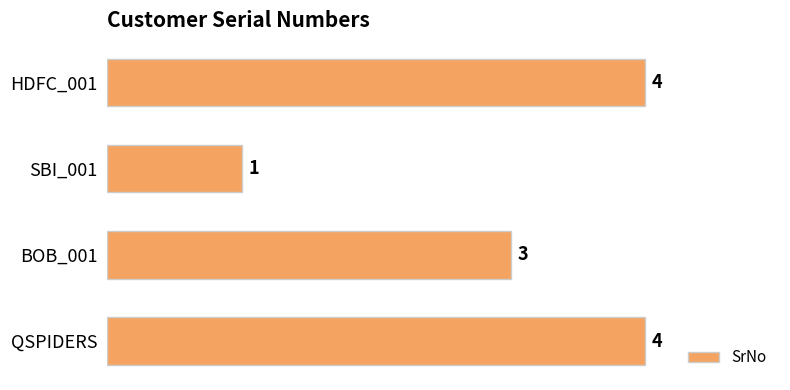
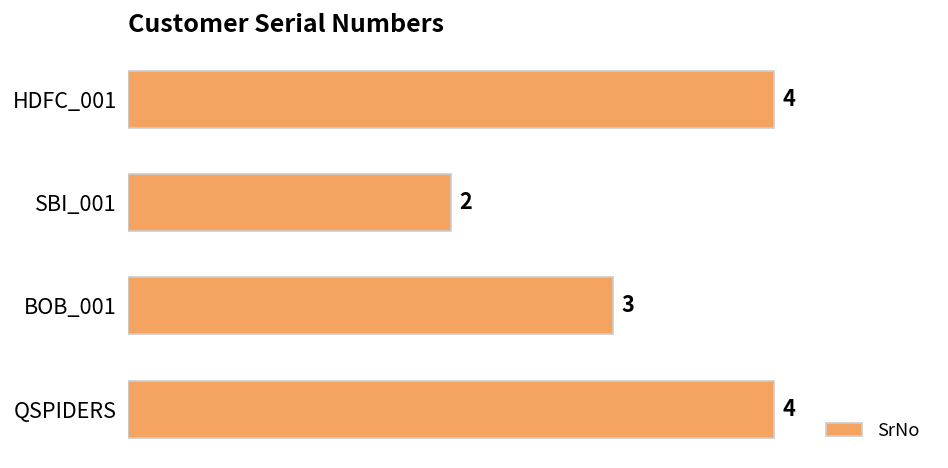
SBI_001: 1 -> 2
